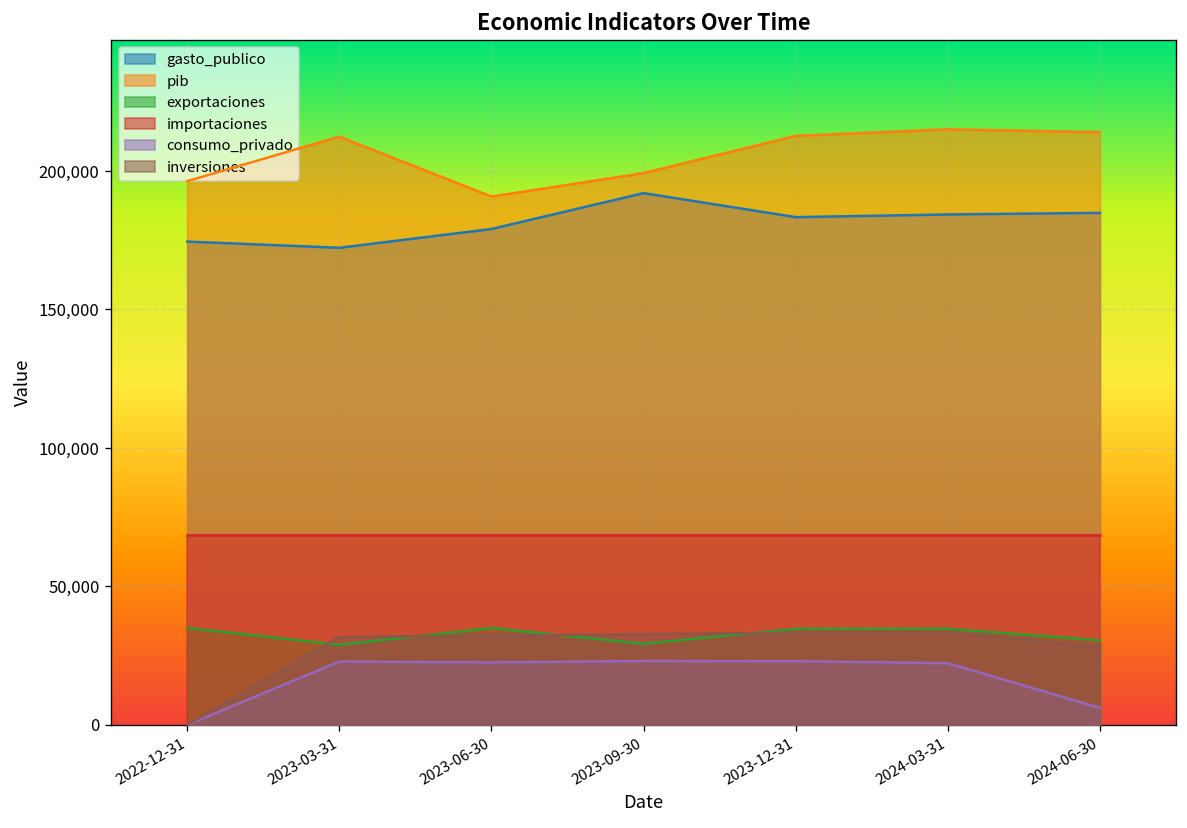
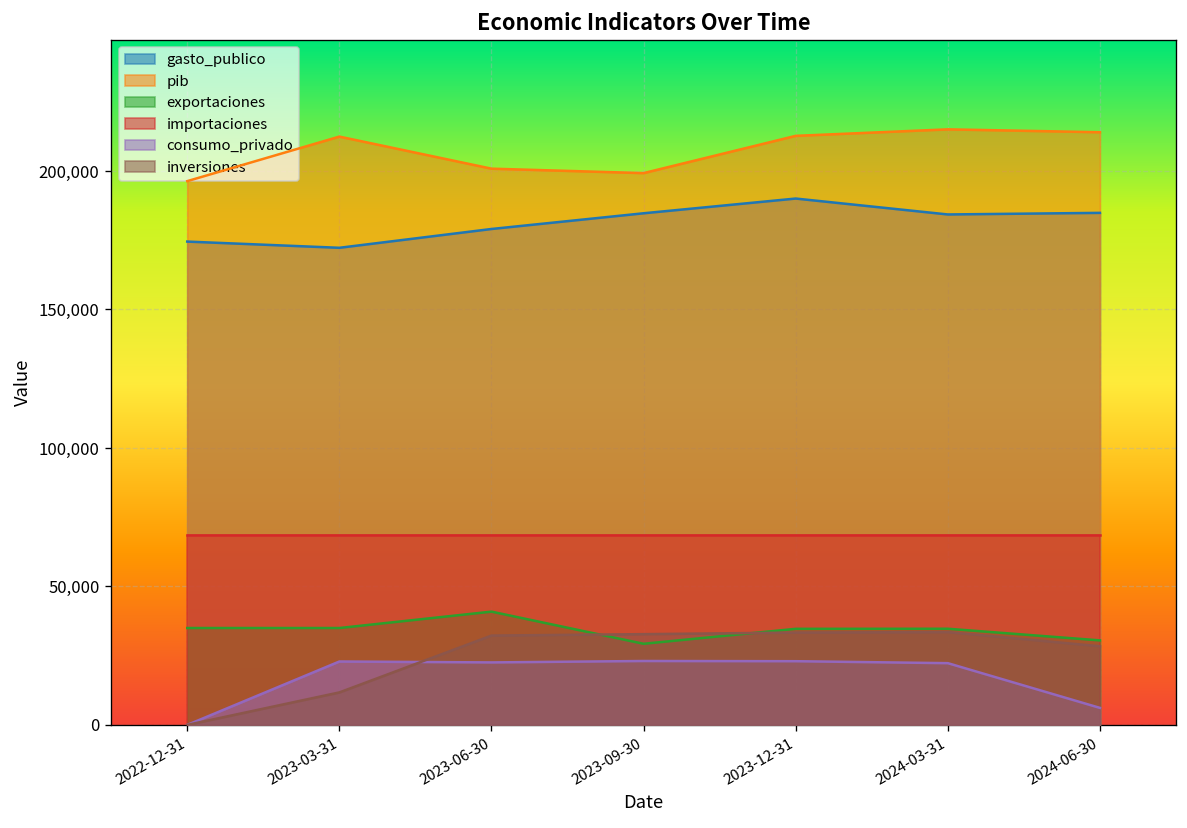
exportaciones, 2023-03-31: 29,000 -> 35,000
inversiones, 2023-03-31: 32,000 -> 12,000
pib, 2023-06-30: 191,000 -> 201,000
exportaciones, 2023-06-30: 35,000 -> 41,000
gasto_publico, 2023-09-30: 192,000 -> 185,000
gasto_publico, 2023-12-31: 183,000 -> 190,000
